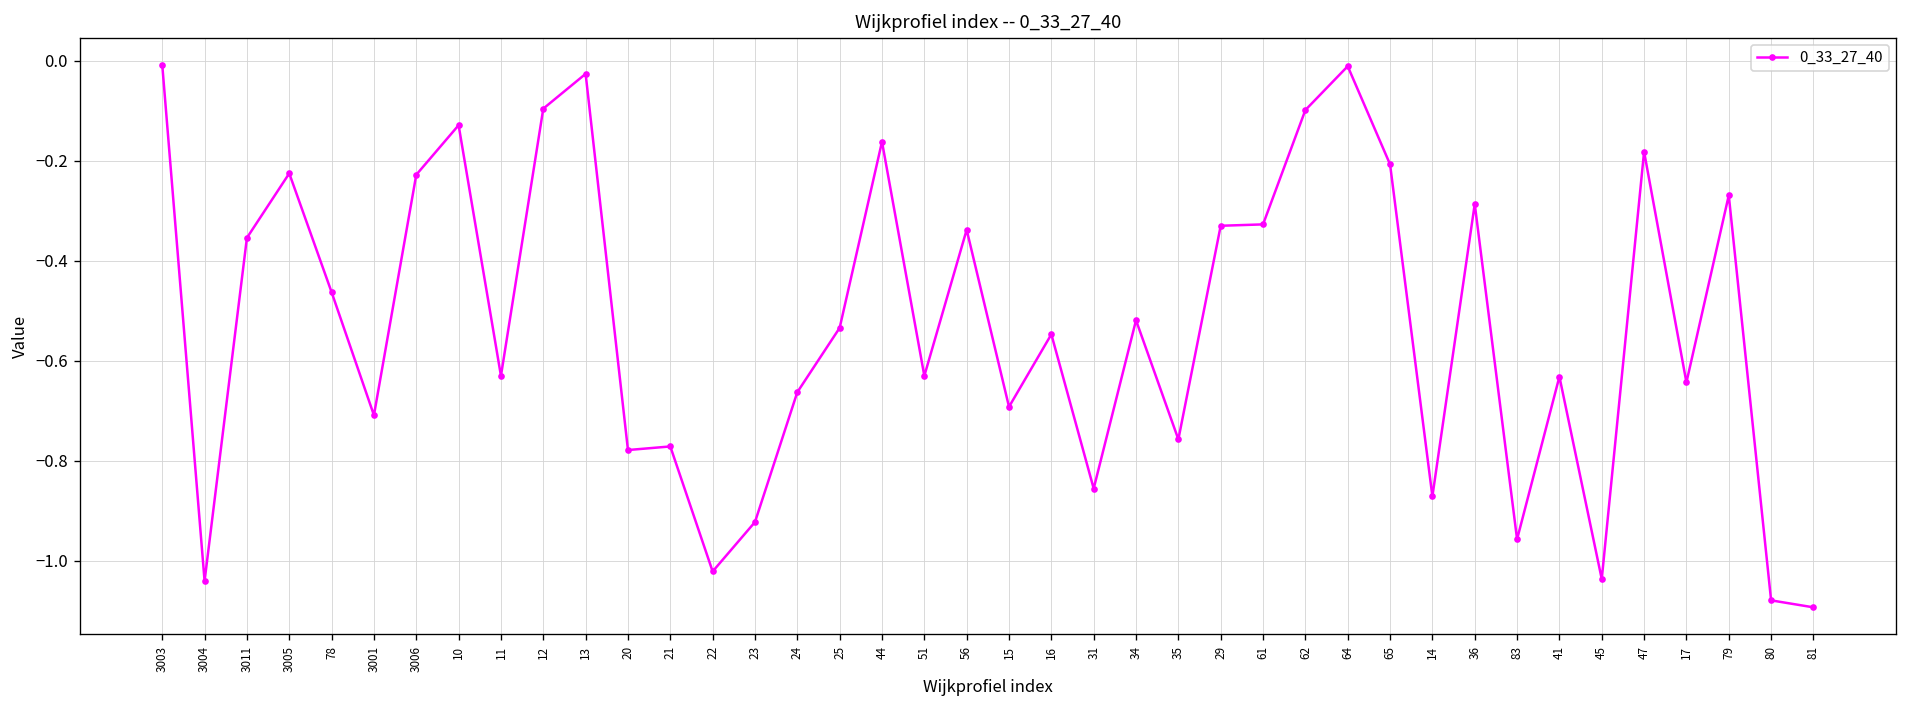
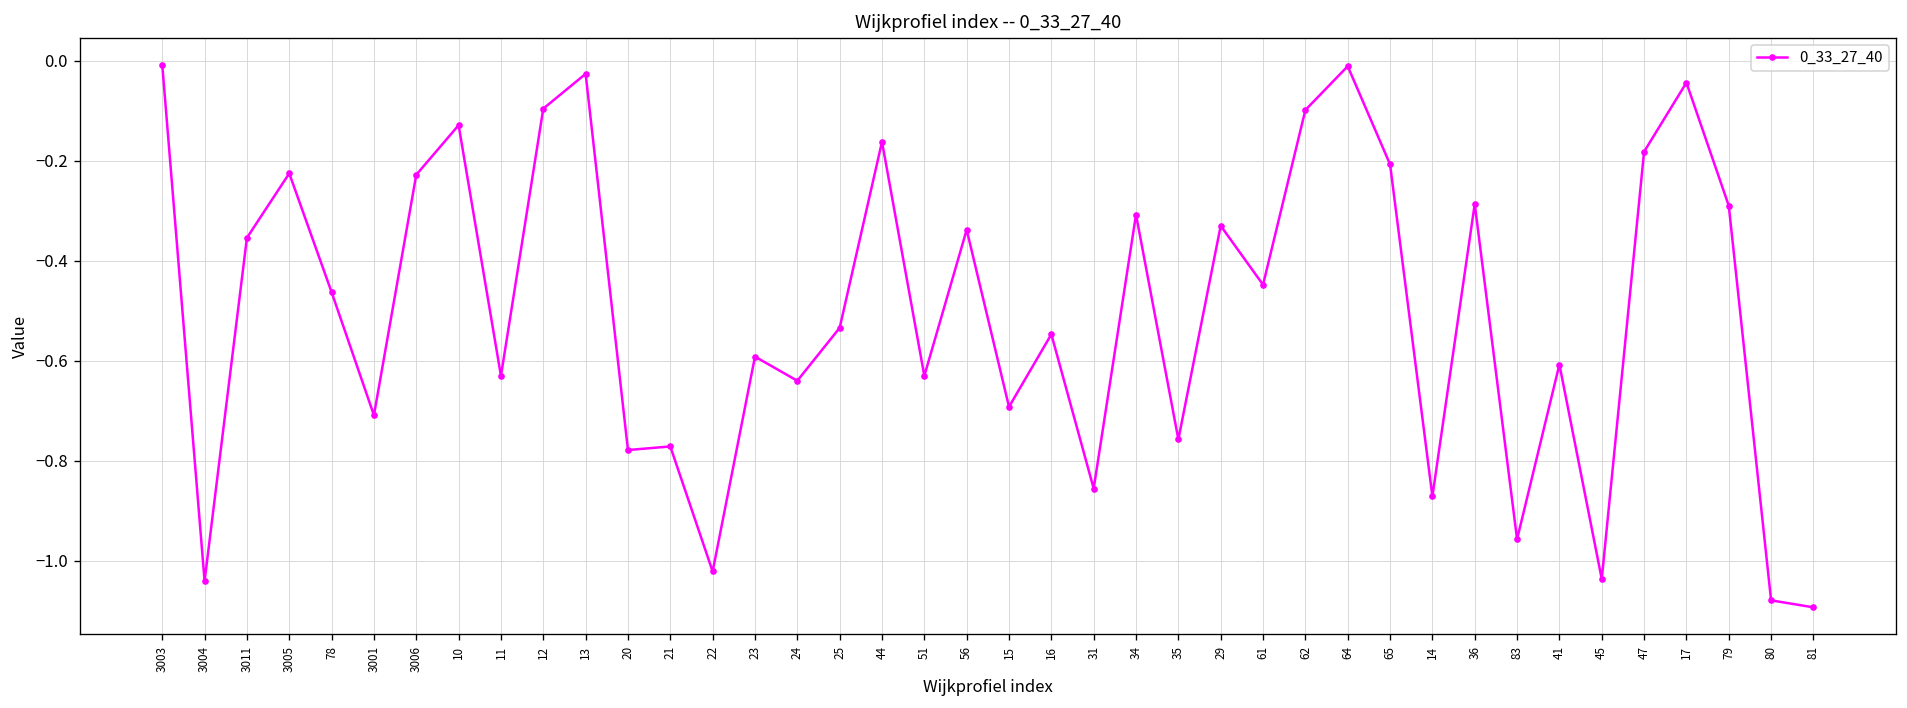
23: -0.92 -> -0.59
24: -0.66 -> -0.64
34: -0.52 -> -0.31
61: -0.33 -> -0.45
41: -0.63 -> -0.61
17: -0.64 -> -0.04
79: -0.27 -> -0.29
